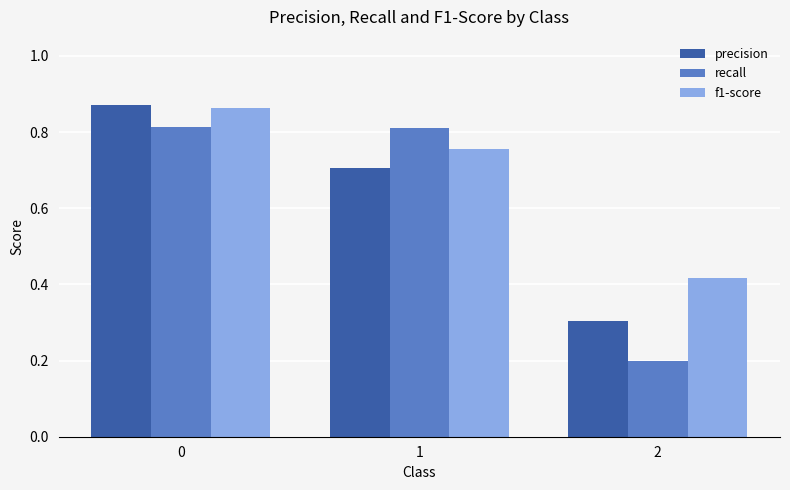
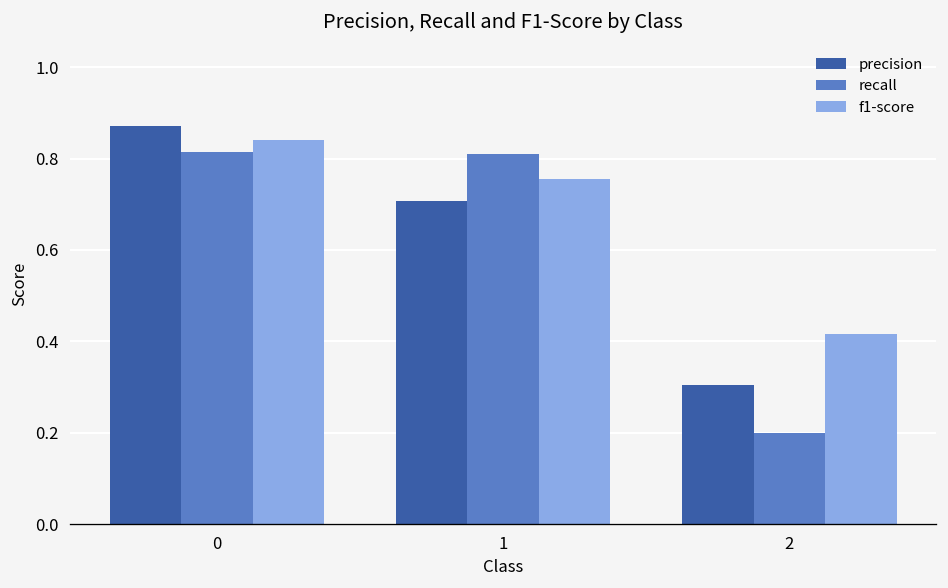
f1-score, 0: 0.86 -> 0.84
